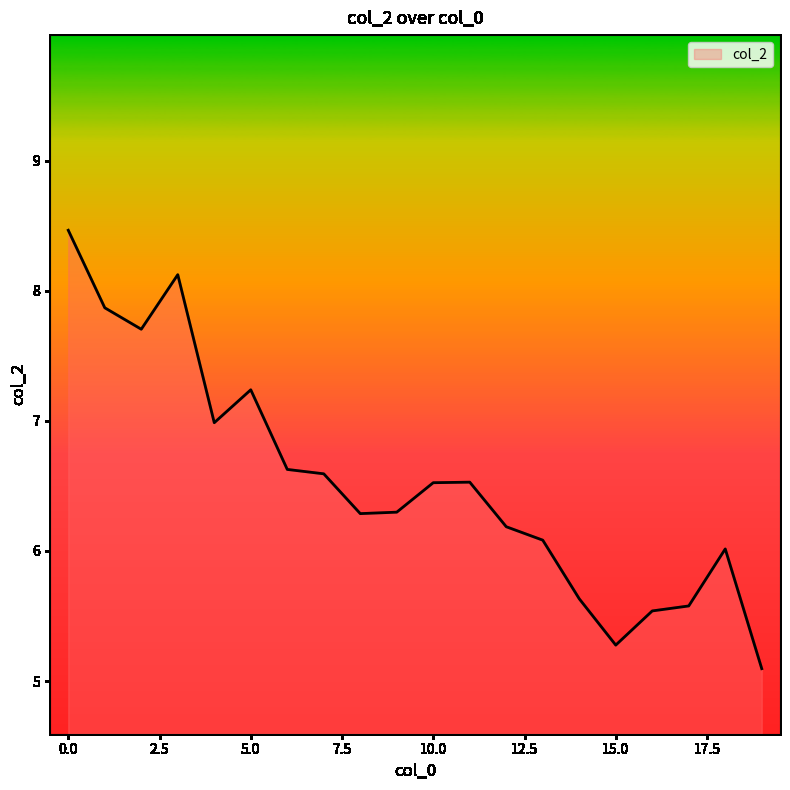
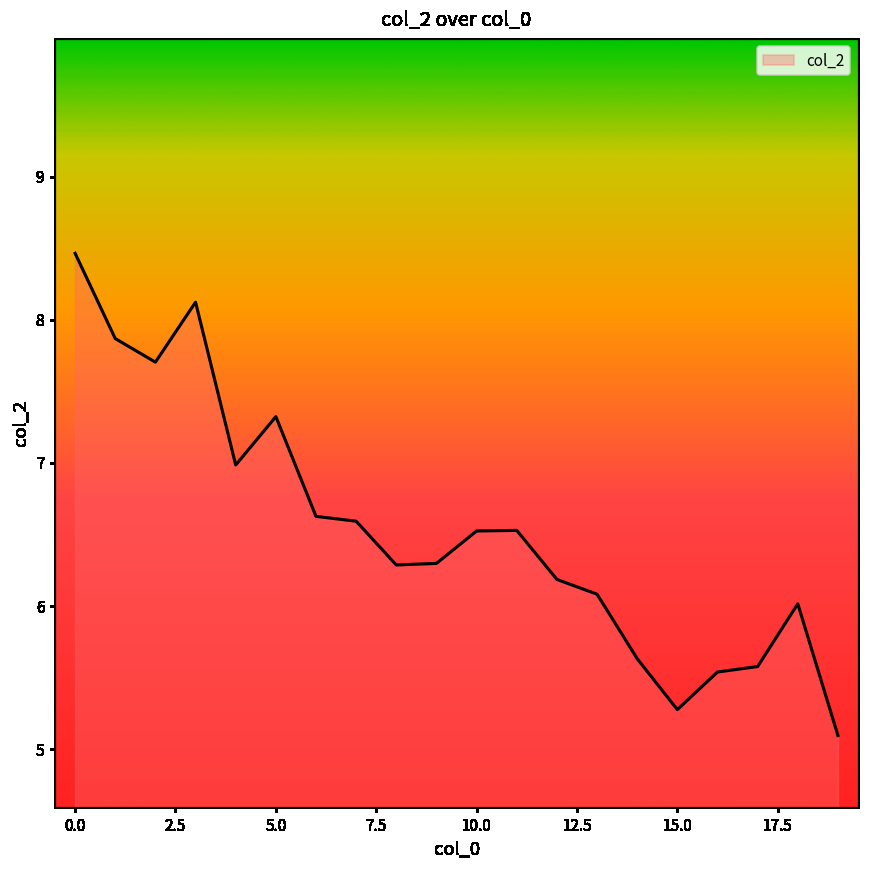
5.0: 7.24 -> 7.32
